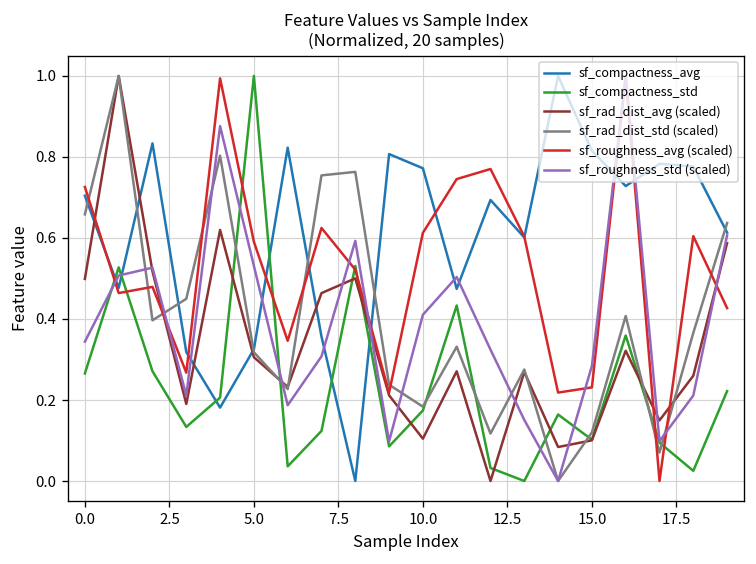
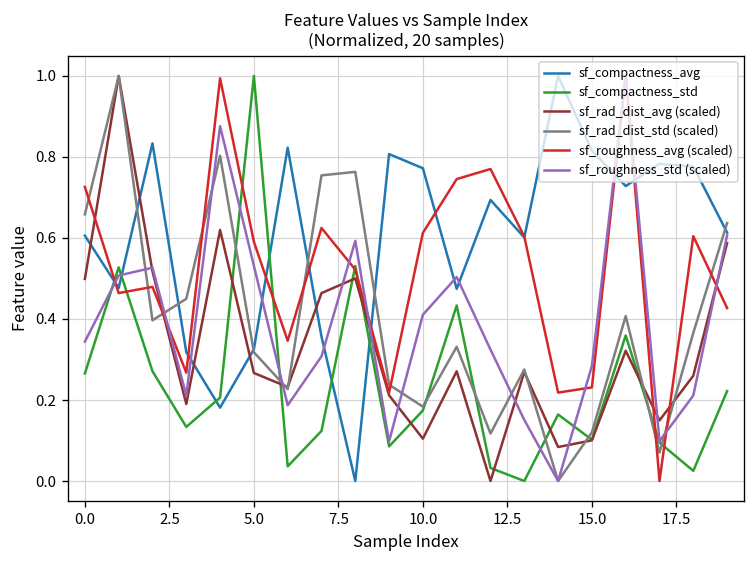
sf_compactness_avg, 0.0: 0.70 -> 0.61
sf_rad_dist_avg (scaled), 5.0: 0.31 -> 0.27
